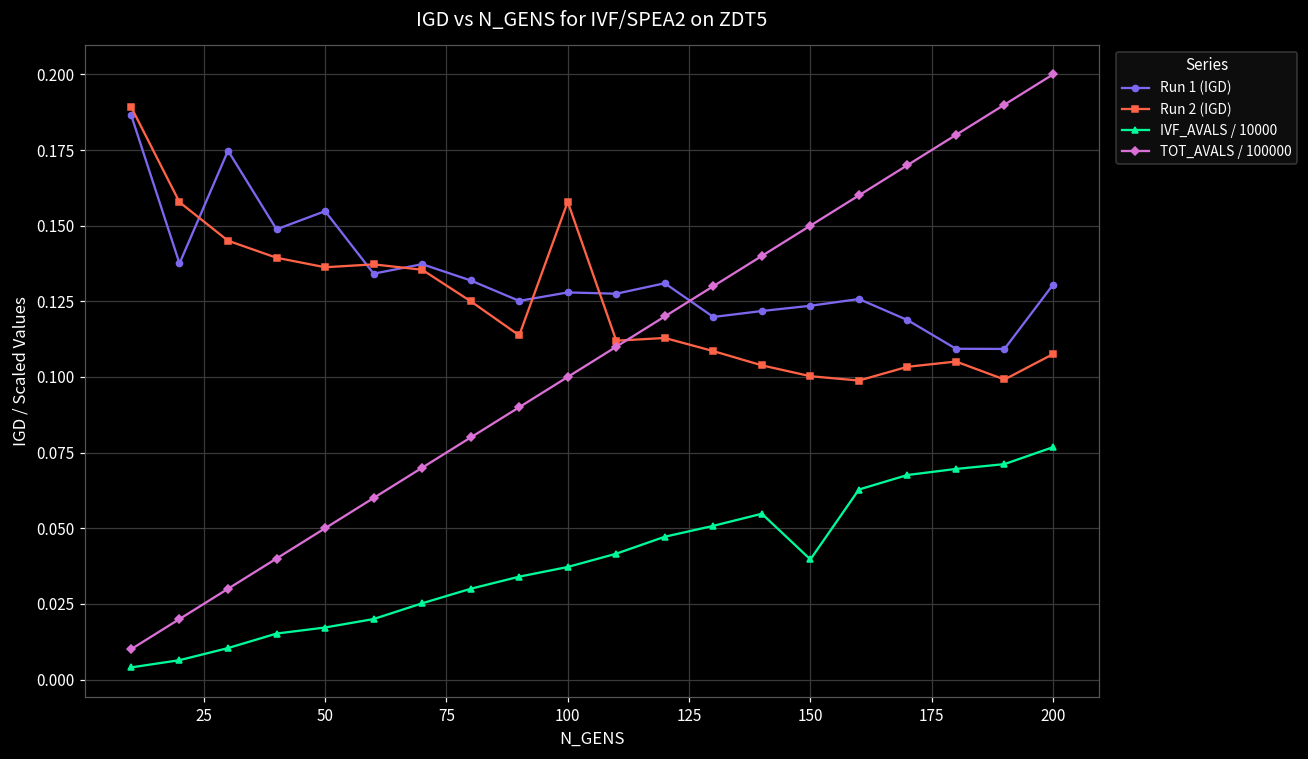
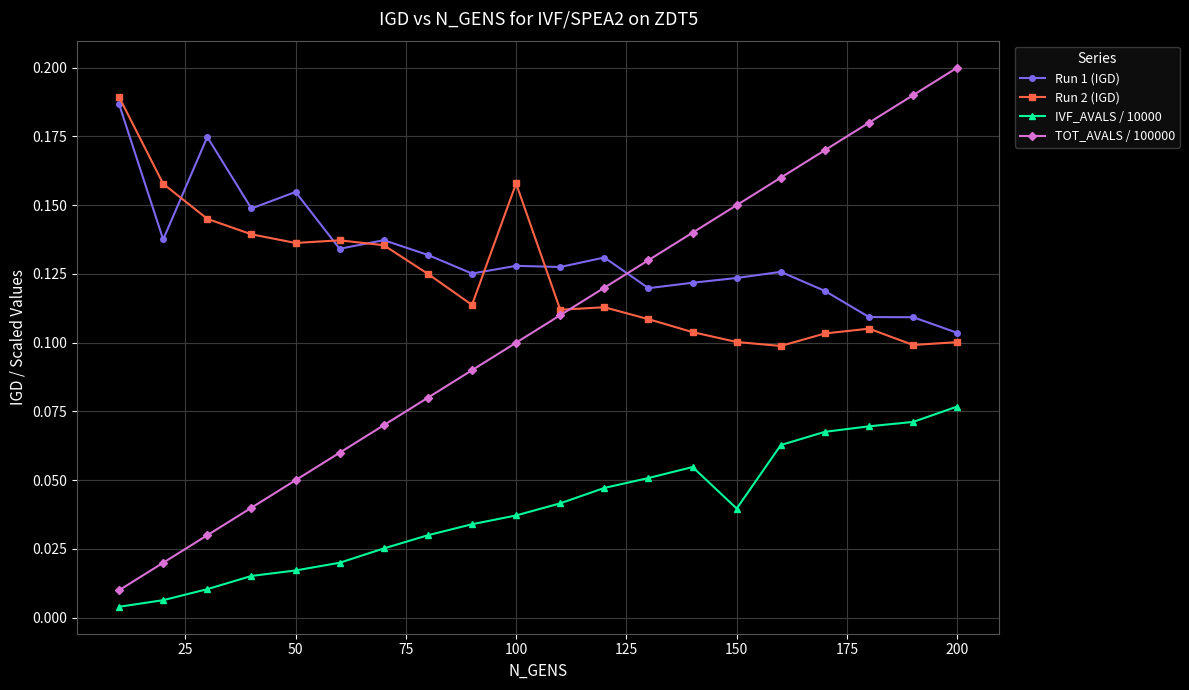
Run 1 (IGD), 200: 0.130 -> 0.104
Run 2 (IGD), 200: 0.108 -> 0.100
